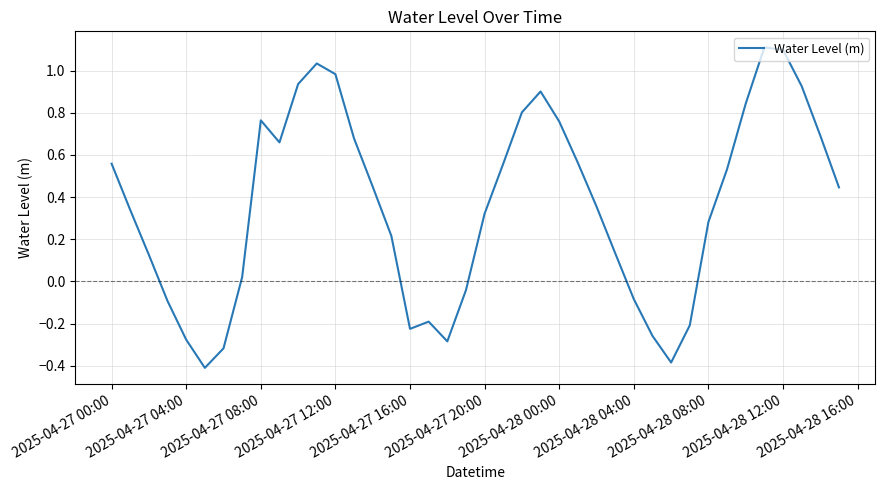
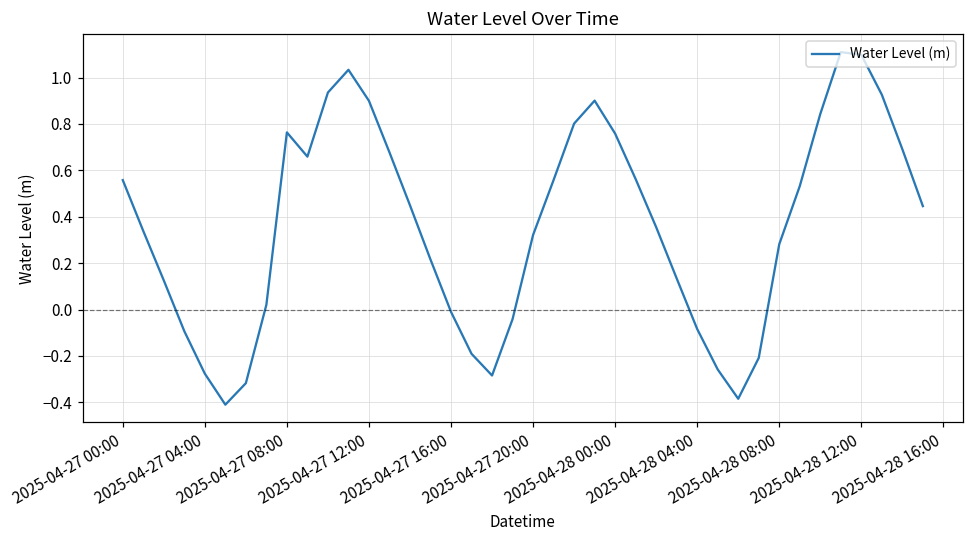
2025-04-27 12:00: 0.98 -> 0.90
2025-04-27 16:00: -0.22 -> -0.01
